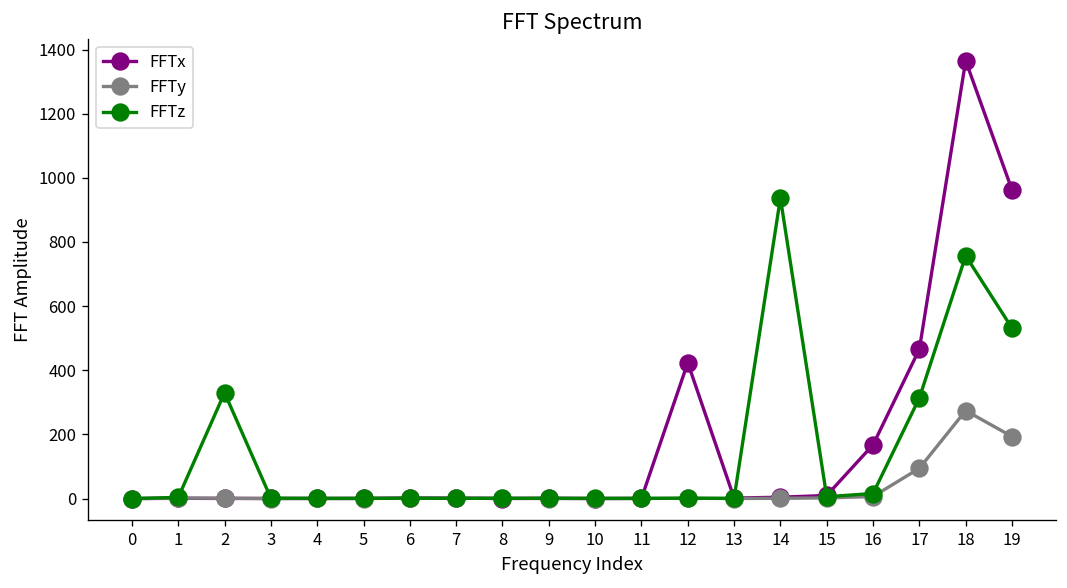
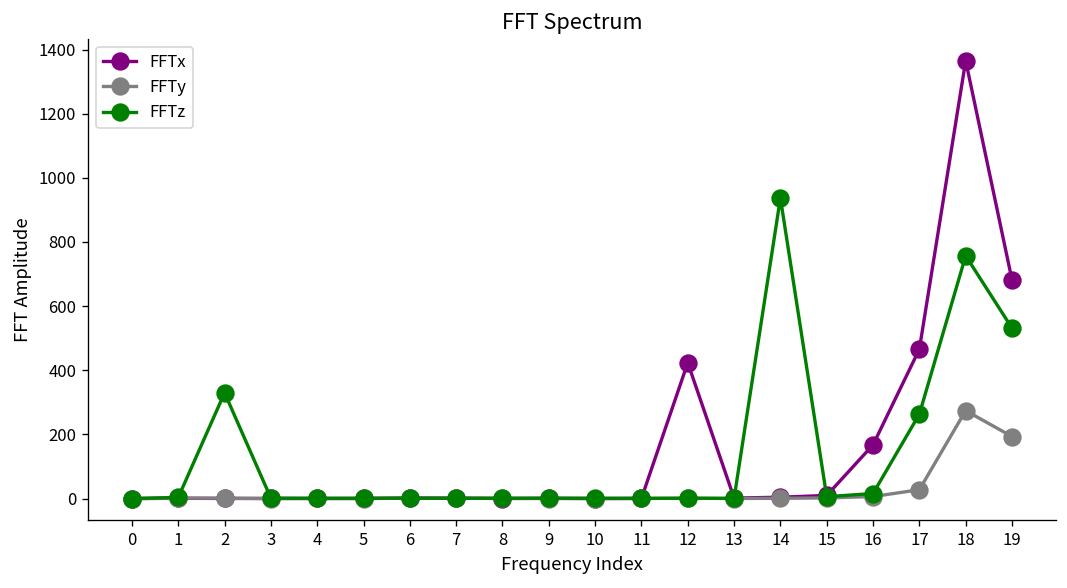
FFTy, 17: 90 -> 30
FFTz, 17: 310 -> 260
FFTx, 19: 960 -> 680
